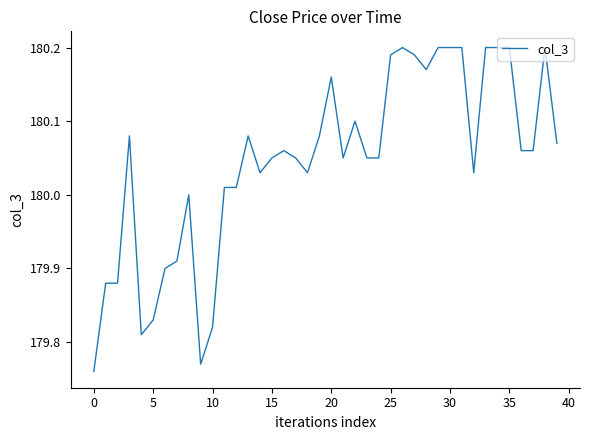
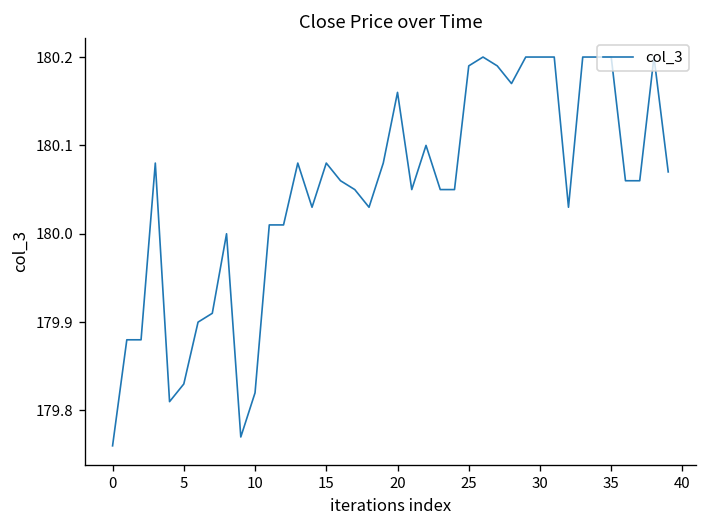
15: 180.05 -> 180.08
